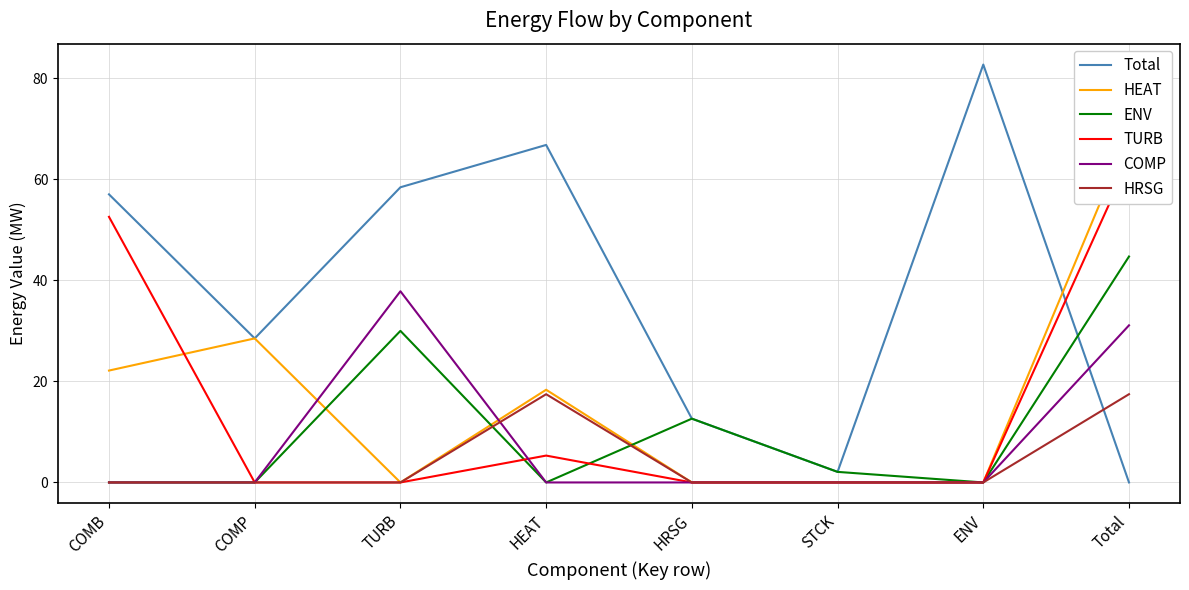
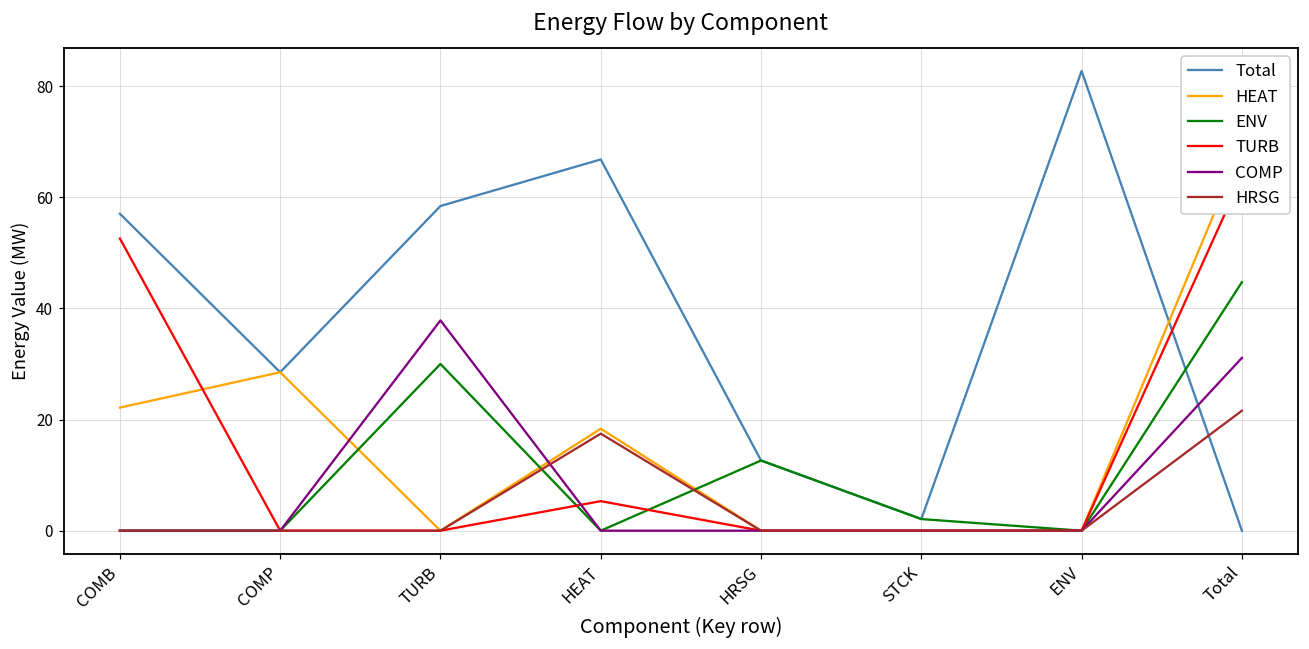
HRSG, Total: 17 -> 22
